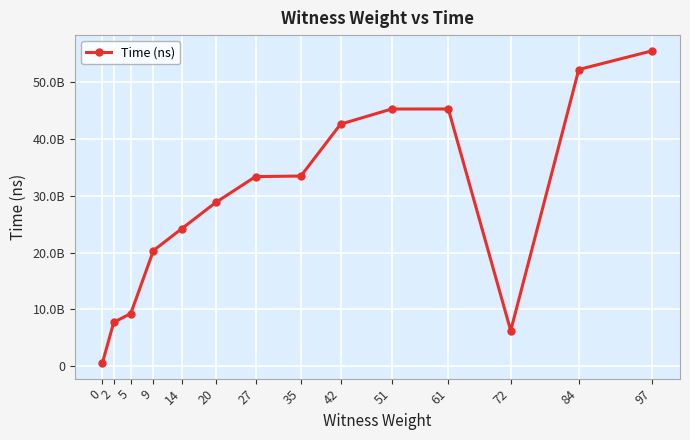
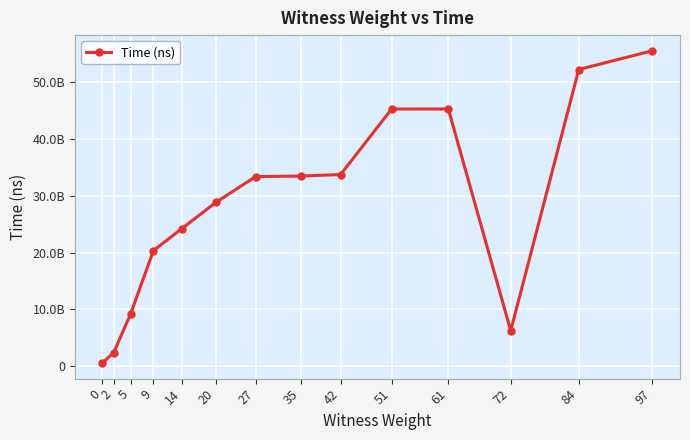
2: 8000000000 -> 2000000000
42: 43000000000 -> 34000000000
